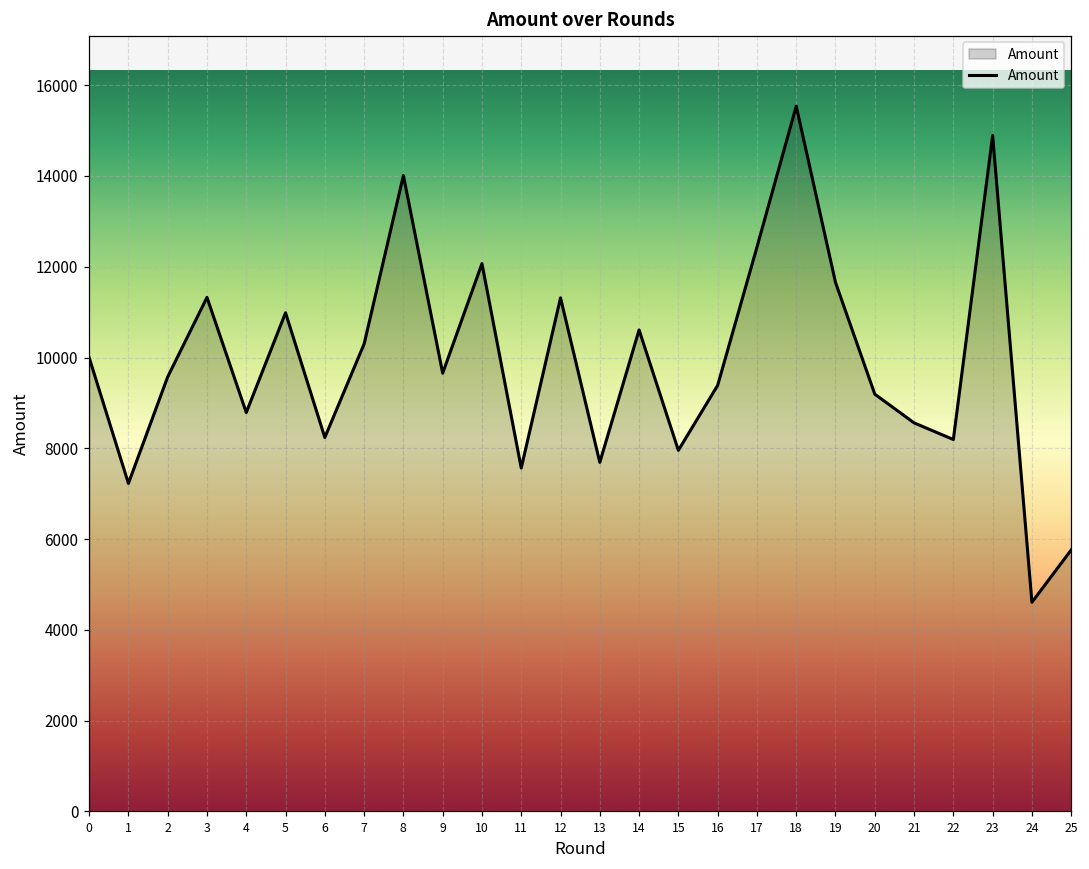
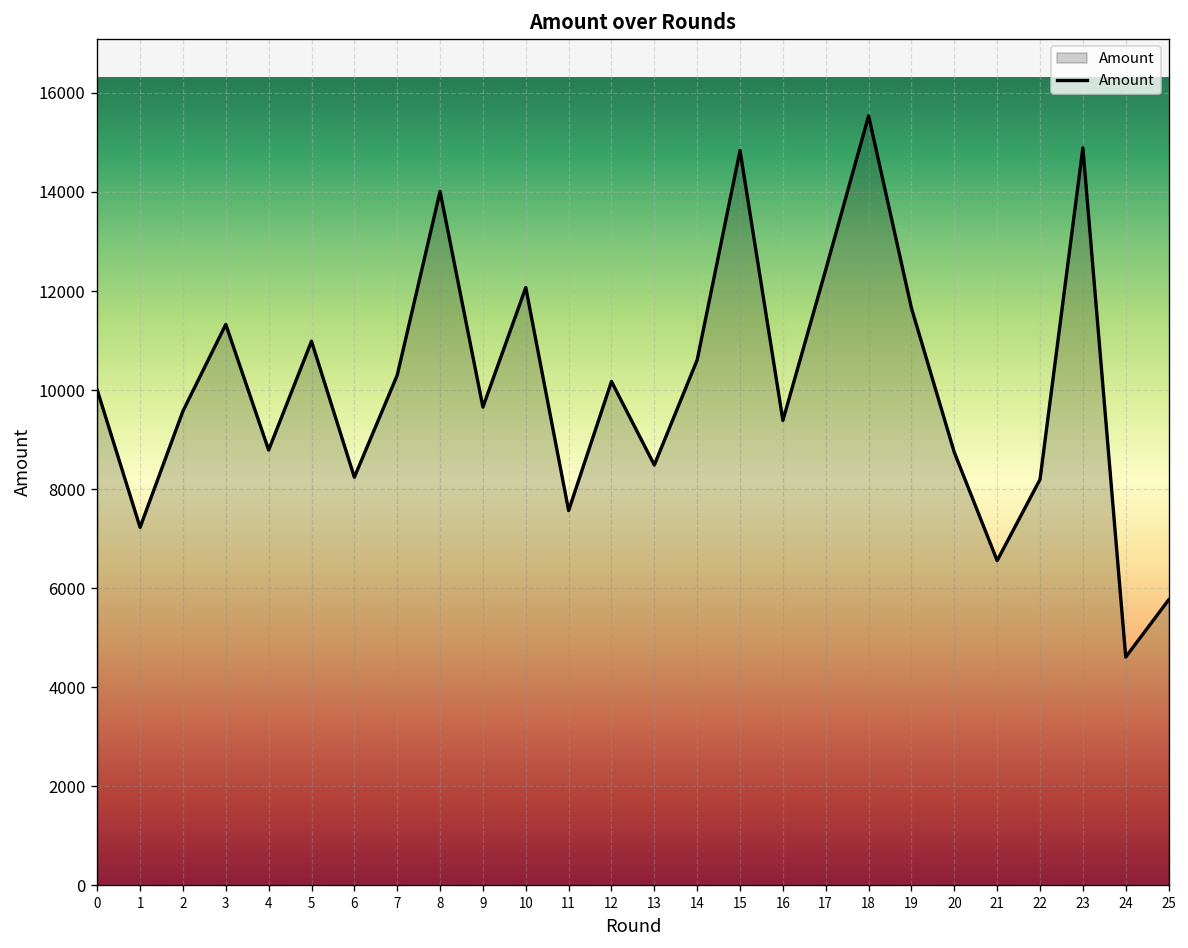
12: 11300 -> 10200
13: 7700 -> 8500
15: 8000 -> 14800
20: 9200 -> 8700
21: 8600 -> 6600
